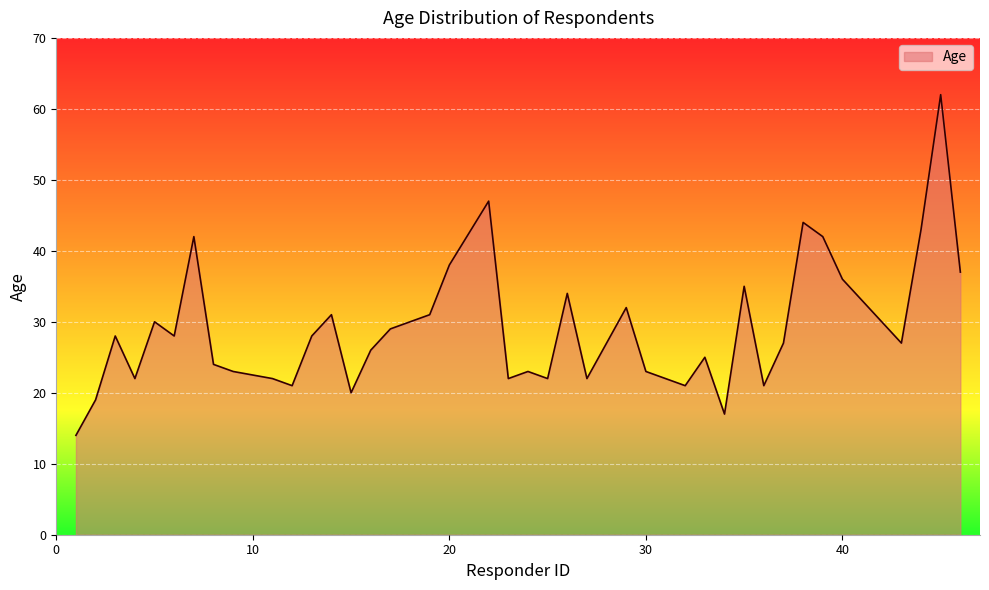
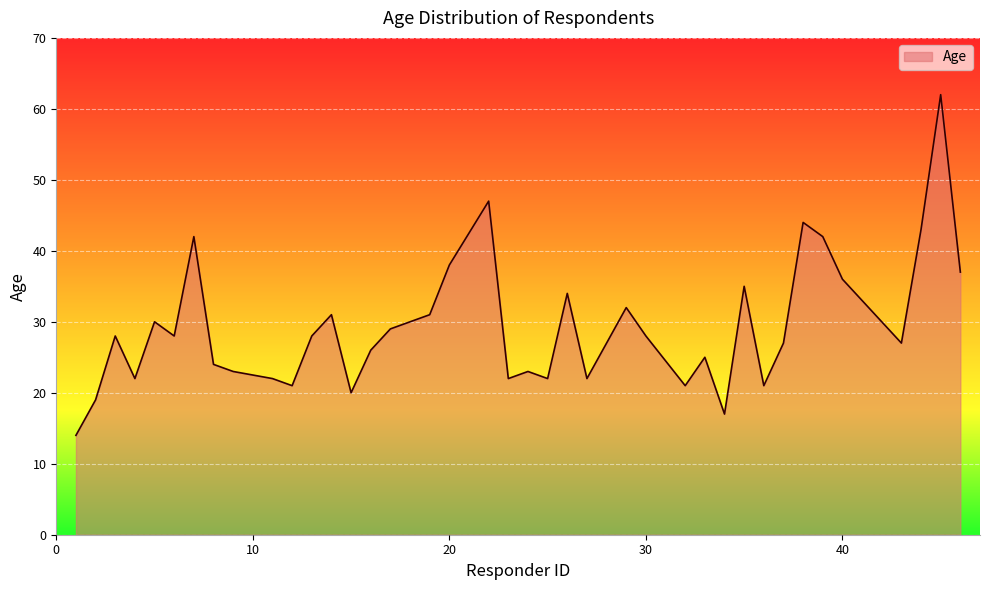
30: 23 -> 28
